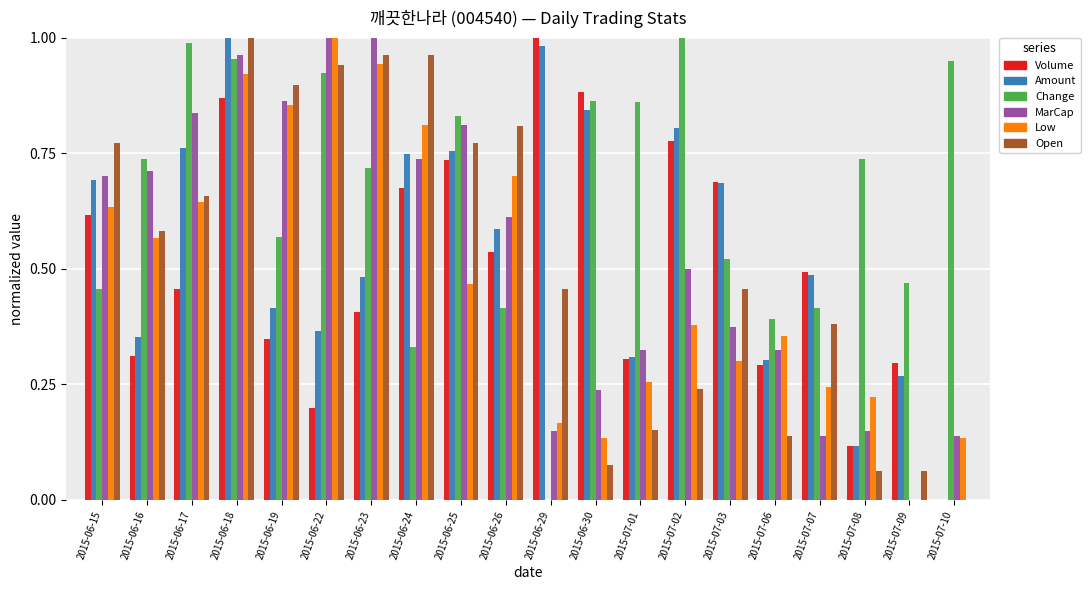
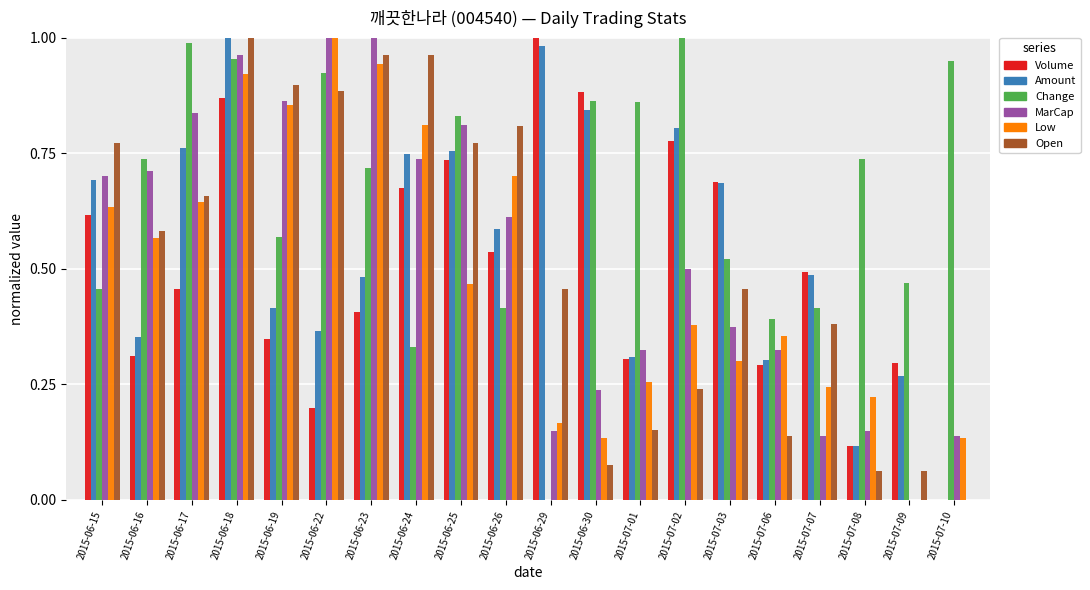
Open, 2015-06-22: 0.94 -> 0.89
